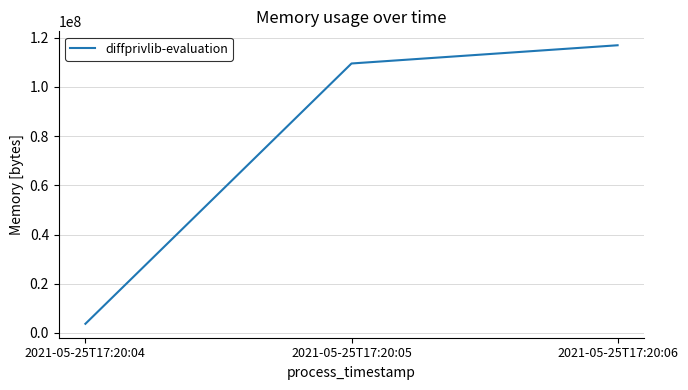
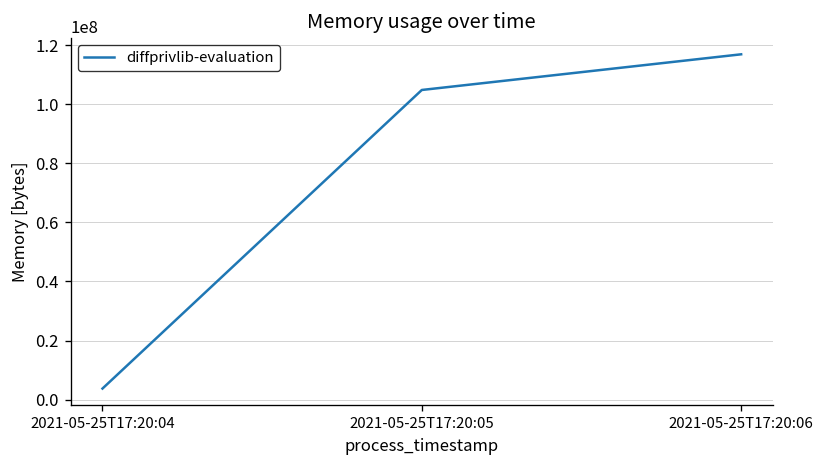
2021-05-25T17:20:05: 109000000 -> 105000000
